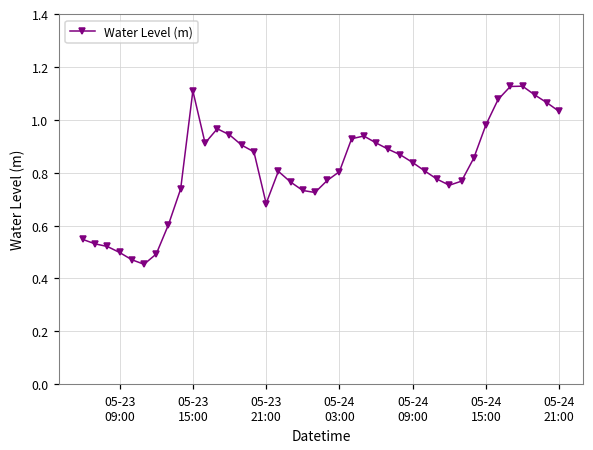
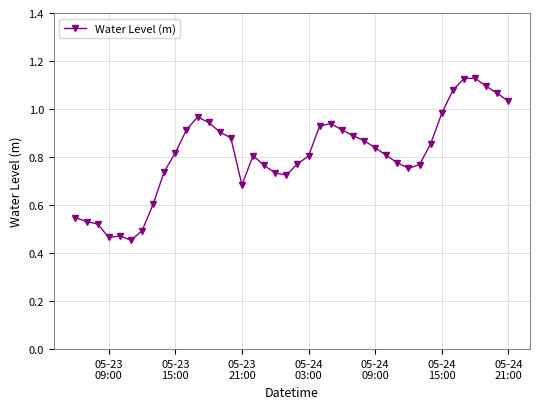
05-23 09:00: 0.50 -> 0.47
05-23 15:00: 1.11 -> 0.82
